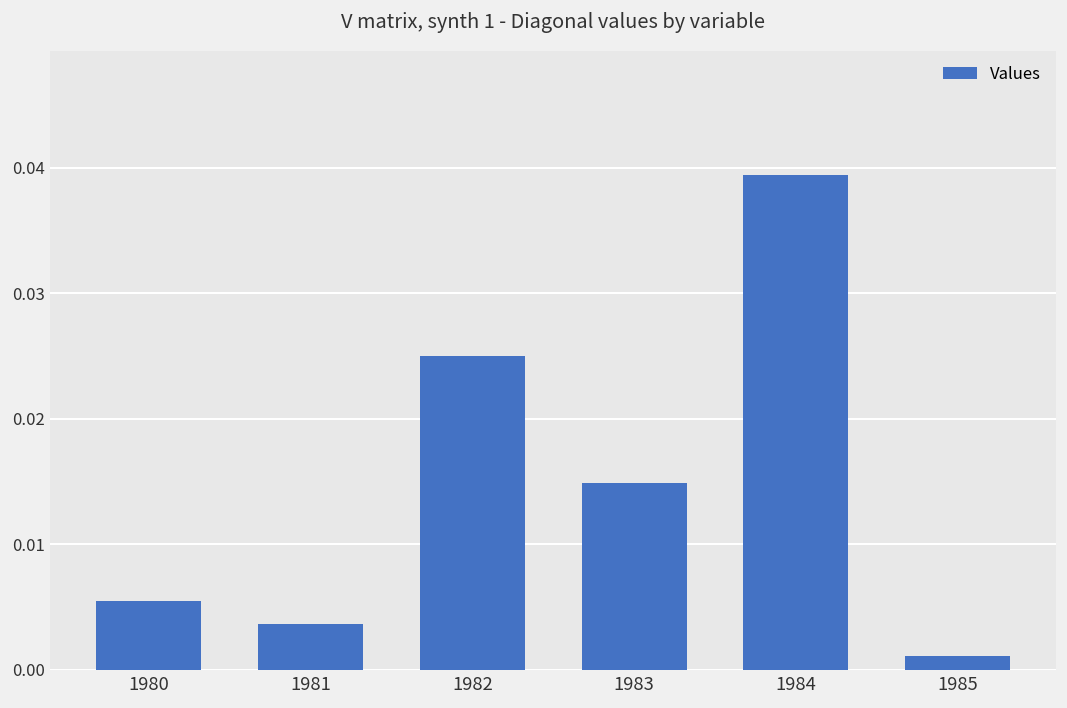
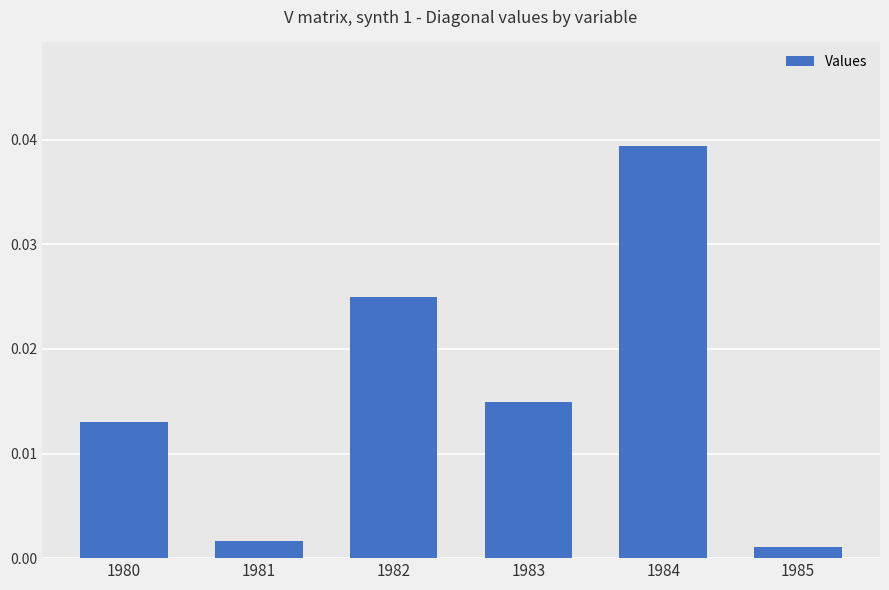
1980: 0.0055 -> 0.0131
1981: 0.0036 -> 0.0016
